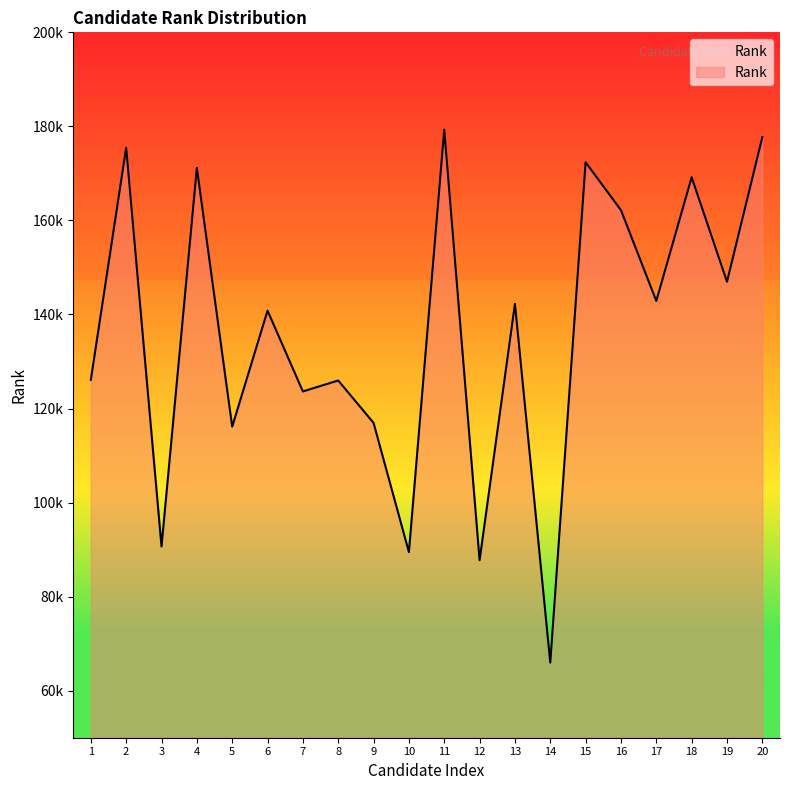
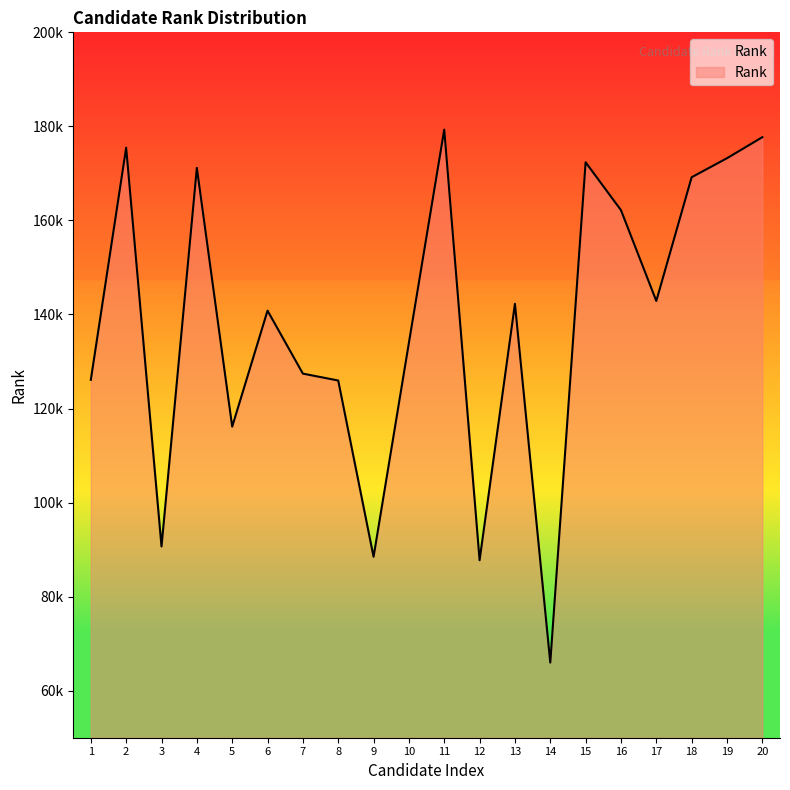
7: 124000 -> 127000
9: 117000 -> 88000
10: 89000 -> 134000
19: 147000 -> 173000
